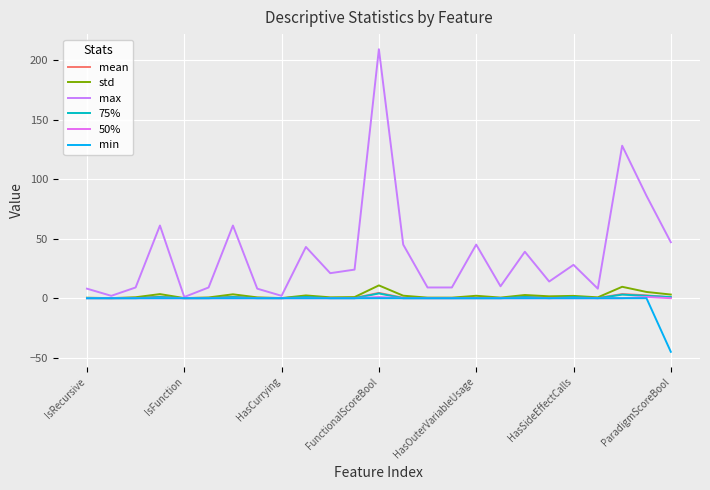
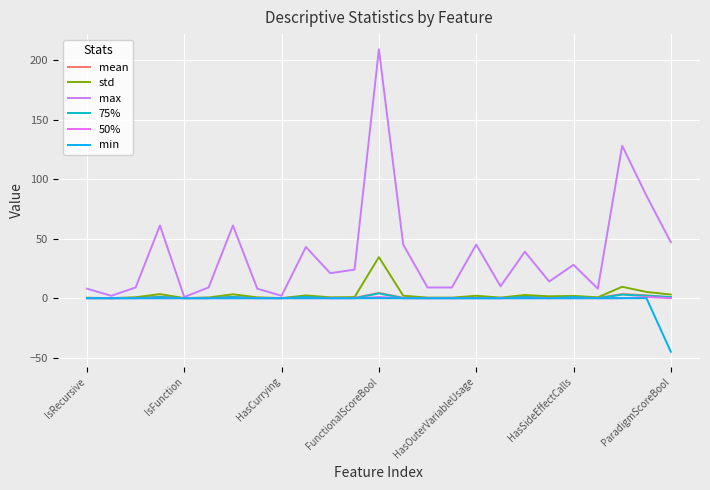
std, FunctionalScoreBool: 11 -> 35
